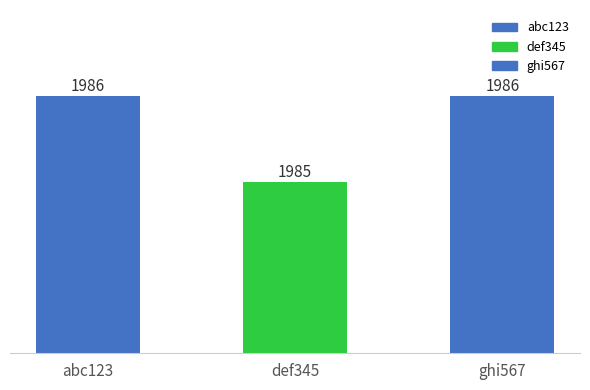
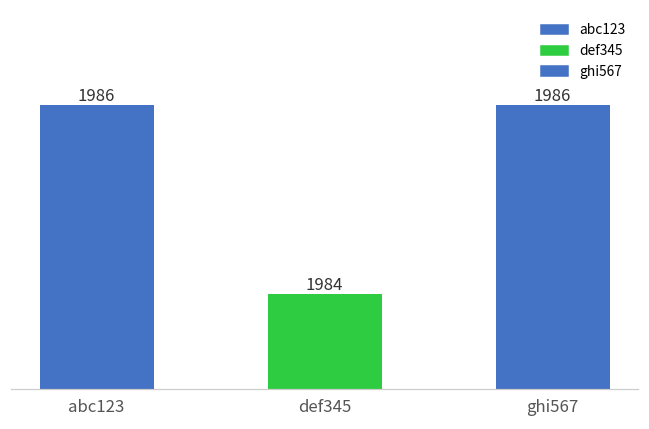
def345: 1985 -> 1984
